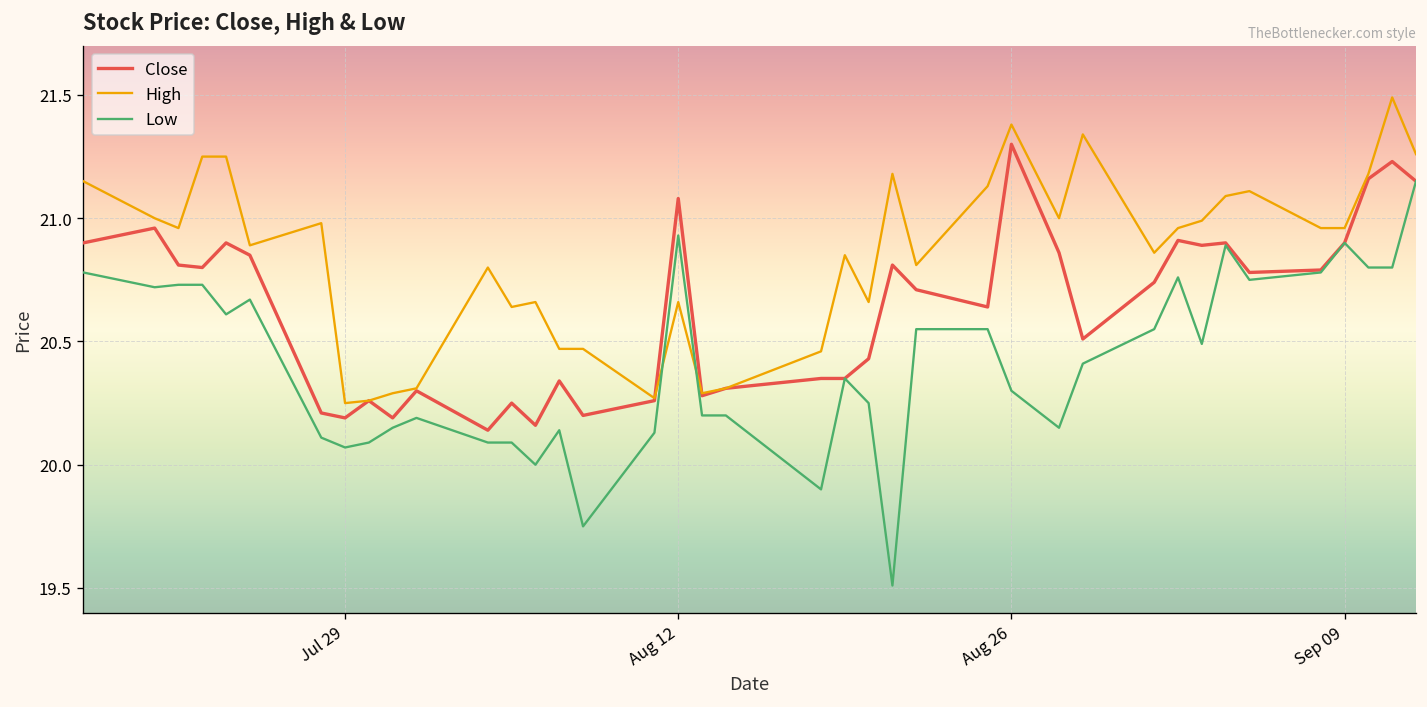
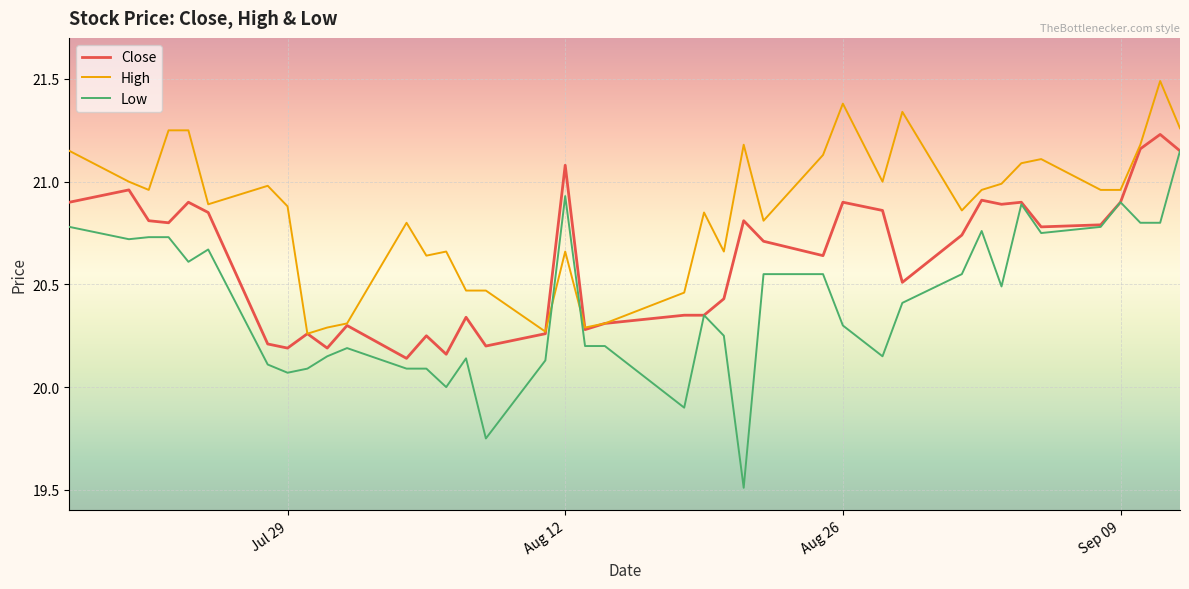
High, Jul 29: 20.25 -> 20.88
Close, Aug 26: 21.3 -> 20.9
